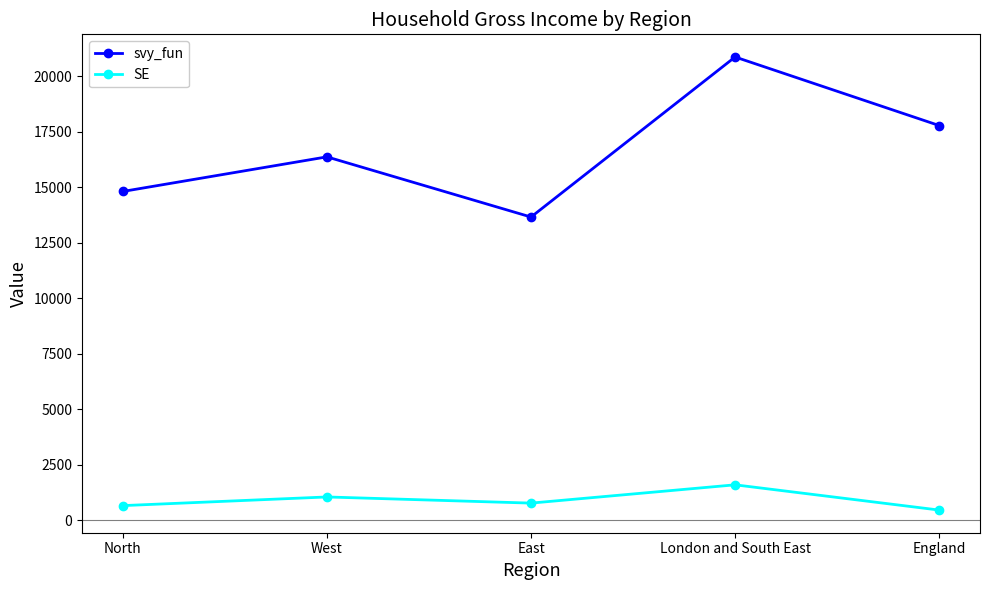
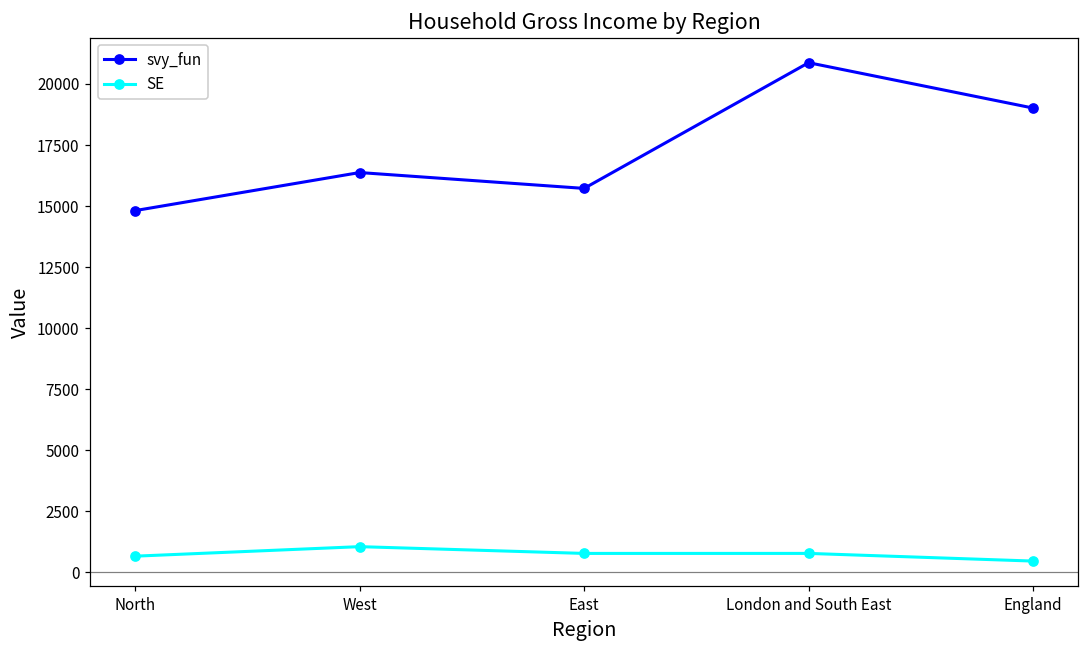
svy_fun, East: 13700 -> 15700
SE, London and South East: 1600 -> 800
svy_fun, England: 17800 -> 19000
